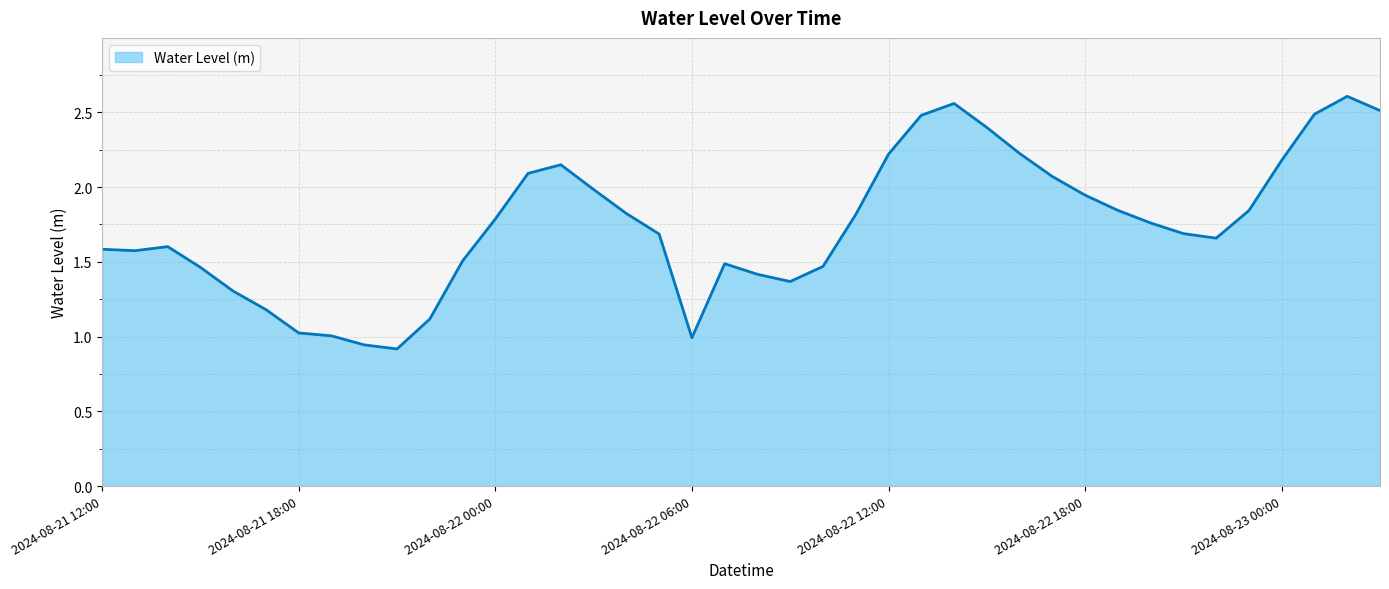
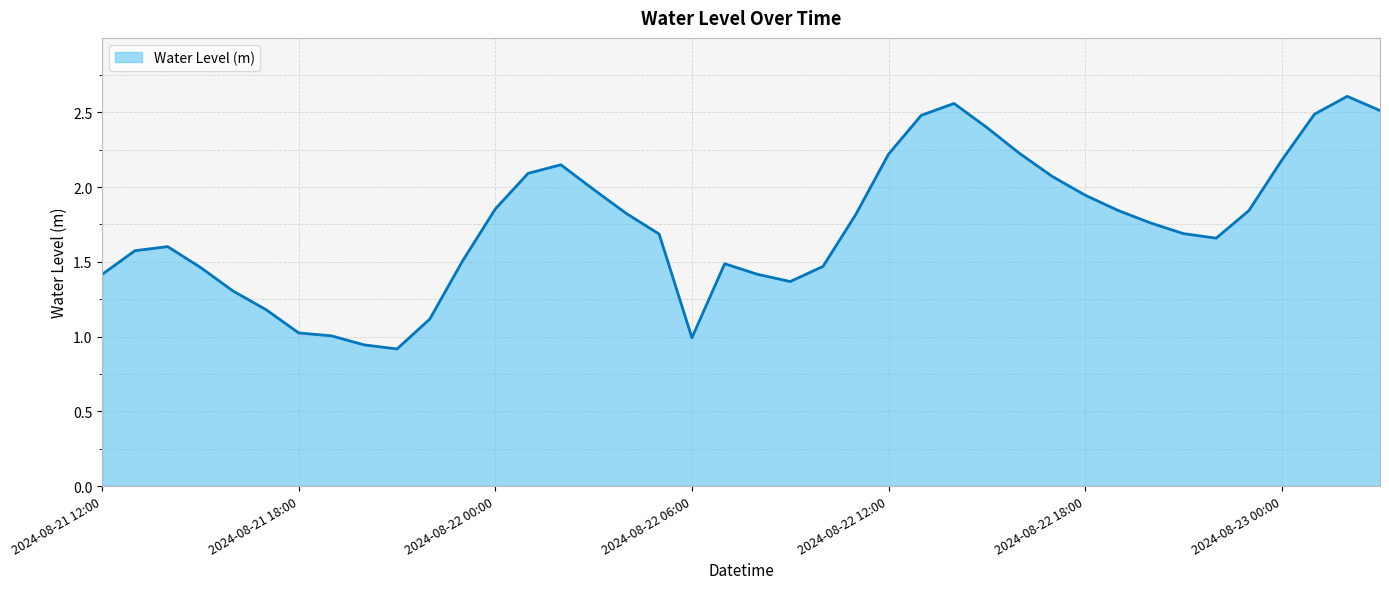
2024-08-21 12:00: 1.58 -> 1.42
2024-08-22 00:00: 1.79 -> 1.85
